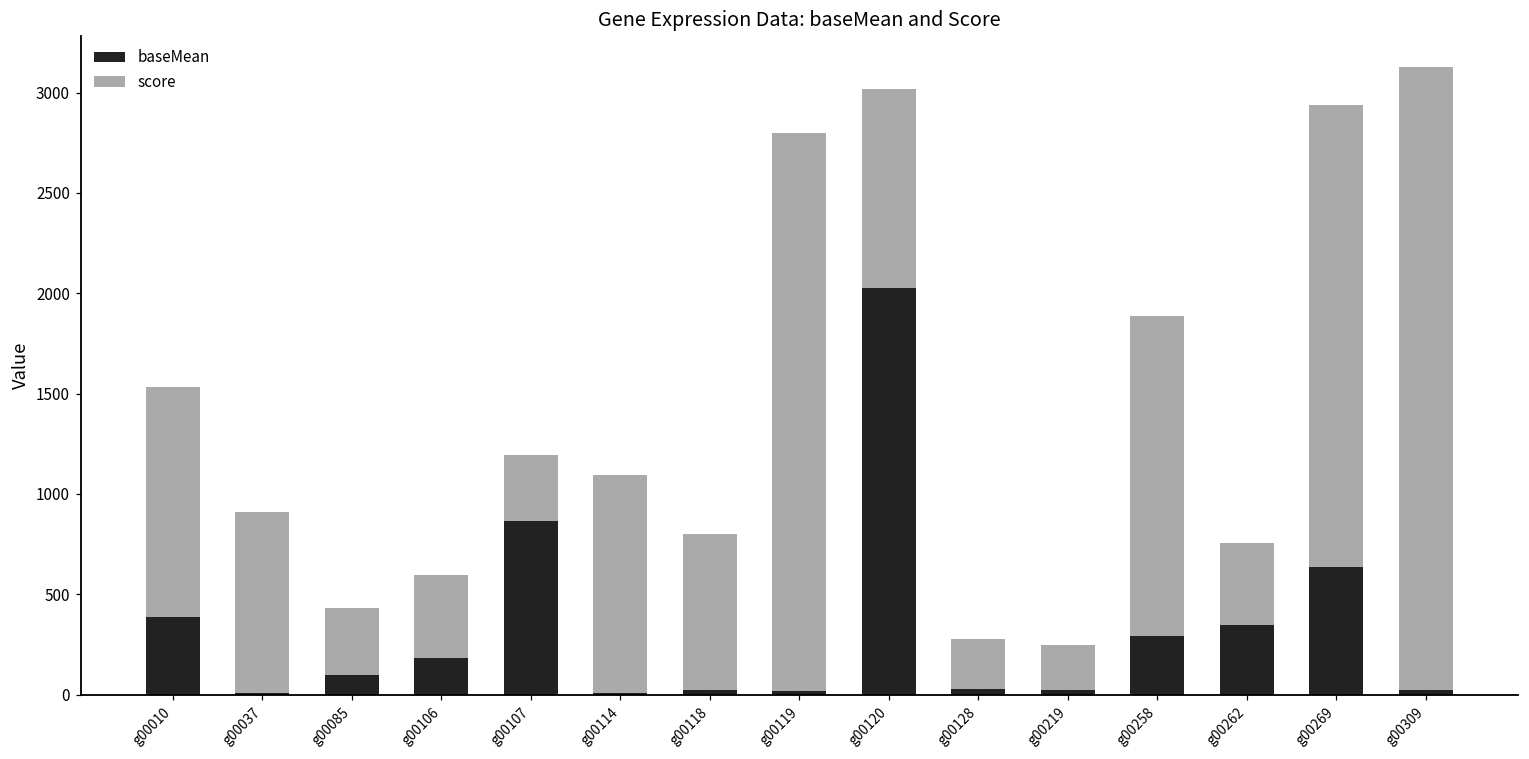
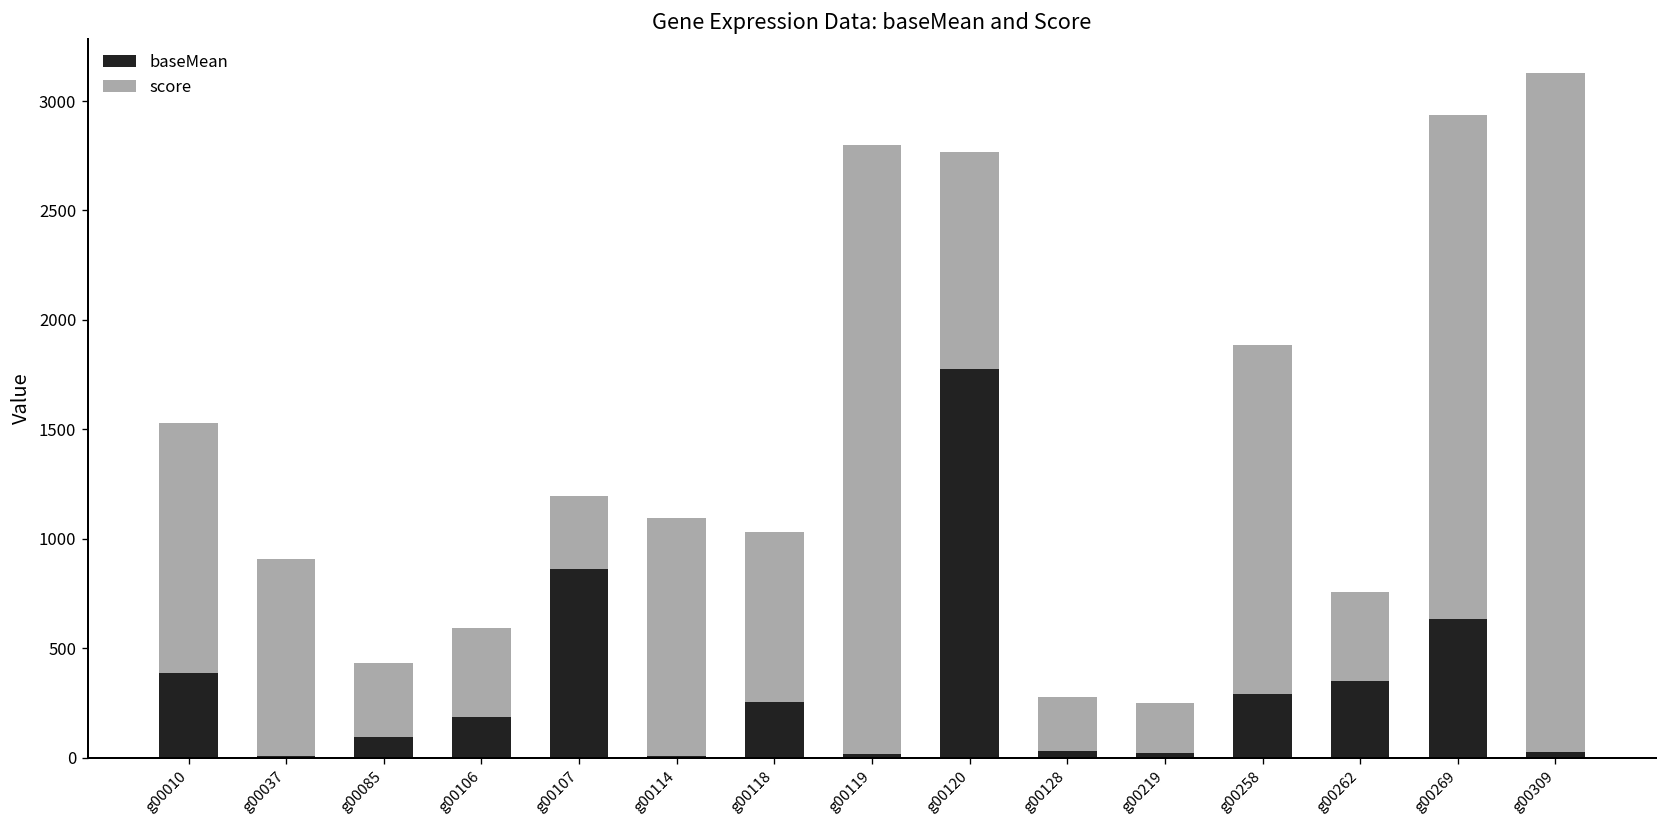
baseMean, g00118: 20 -> 260
baseMean, g00120: 2030 -> 1770
